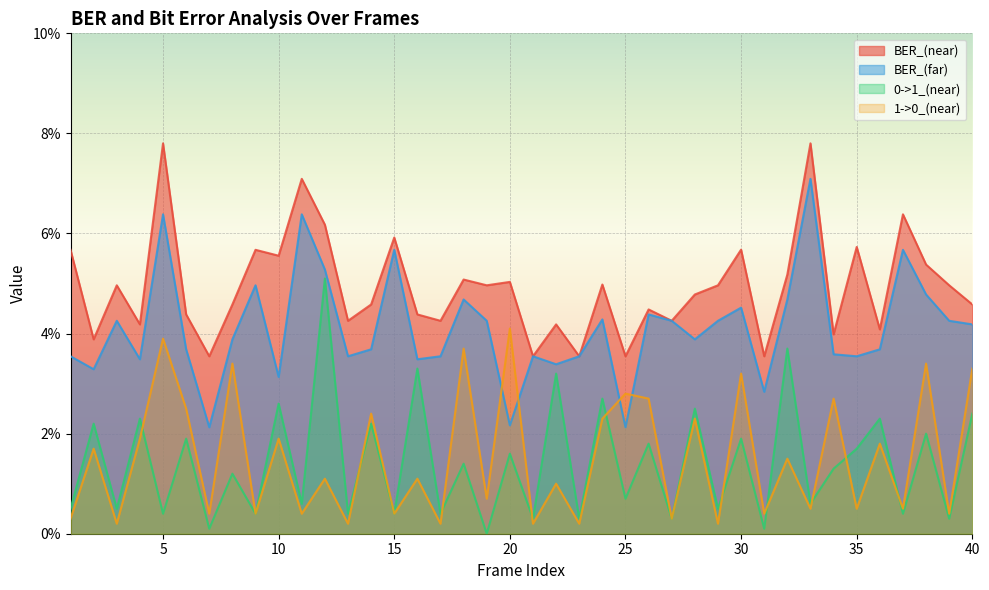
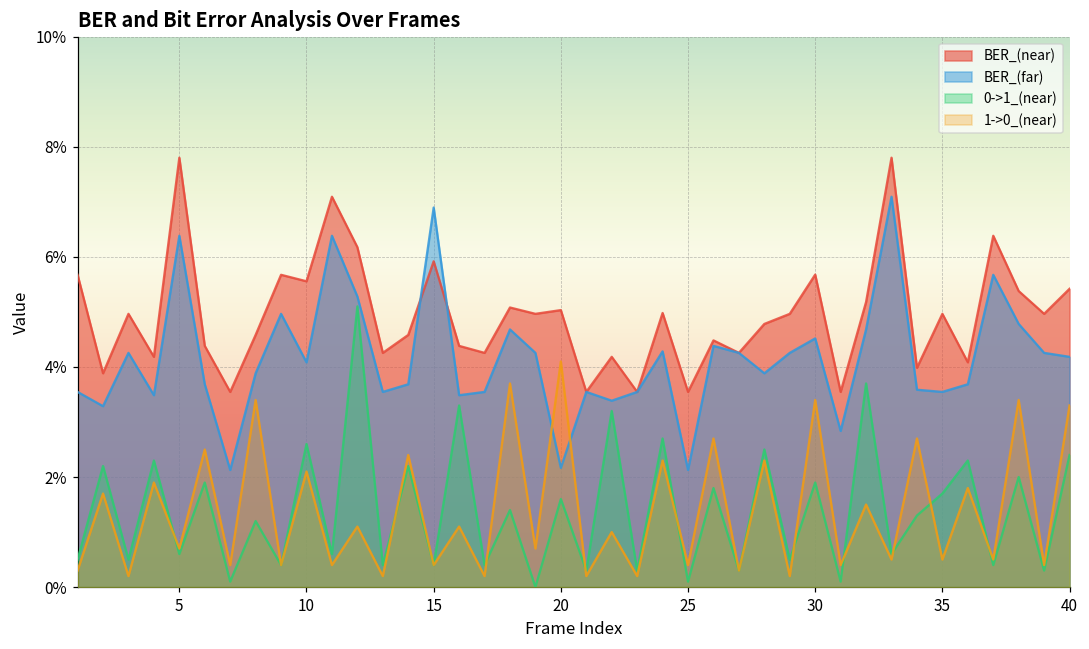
0->1_(near), 5: 0.4% -> 0.6%
1->0_(near), 5: 3.9% -> 0.7%
BER_(far), 10: 3.1% -> 4.1%
1->0_(near), 10: 1.9% -> 2.1%
BER_(far), 15: 5.7% -> 6.9%
0->1_(near), 25: 0.7% -> 0.1%
1->0_(near), 25: 2.8% -> 0.4%
1->0_(near), 30: 3.2% -> 3.4%
BER_(near), 35: 5.7% -> 5.0%
BER_(near), 40: 4.6% -> 5.4%
